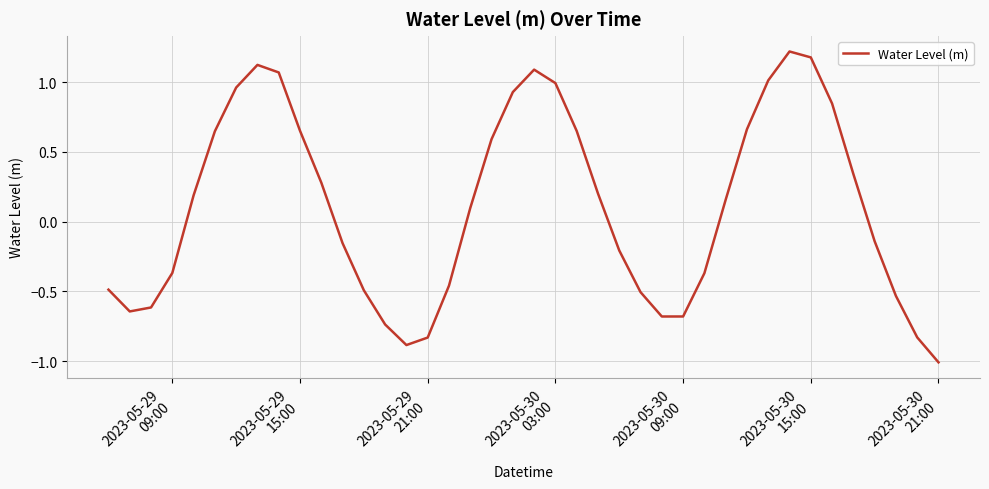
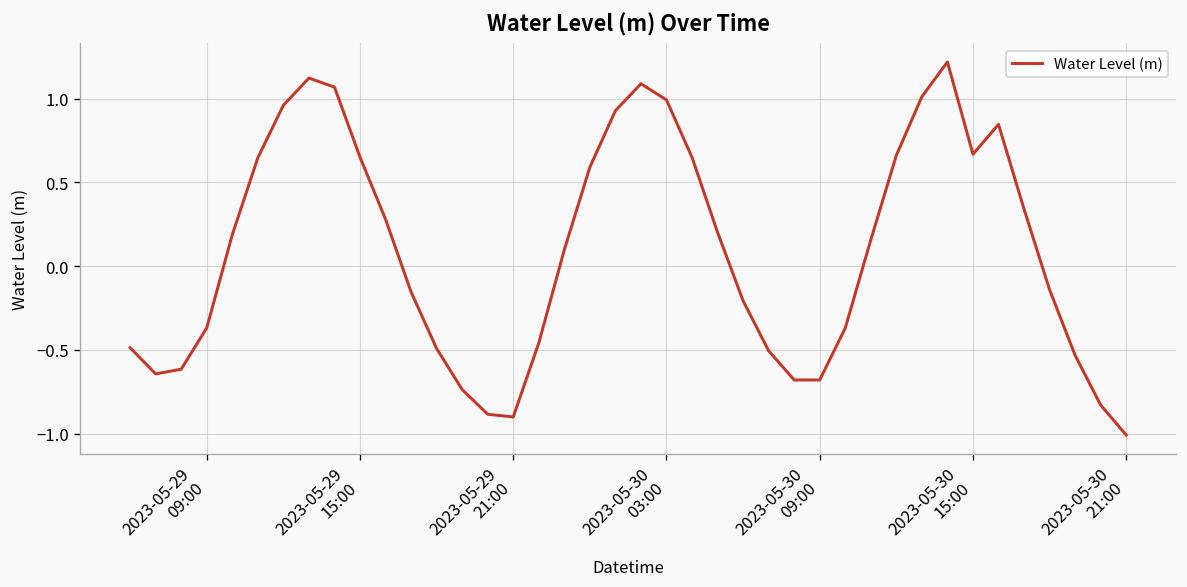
2023-05-29 21:00: -0.83 -> -0.90
2023-05-30 15:00: 1.18 -> 0.67
